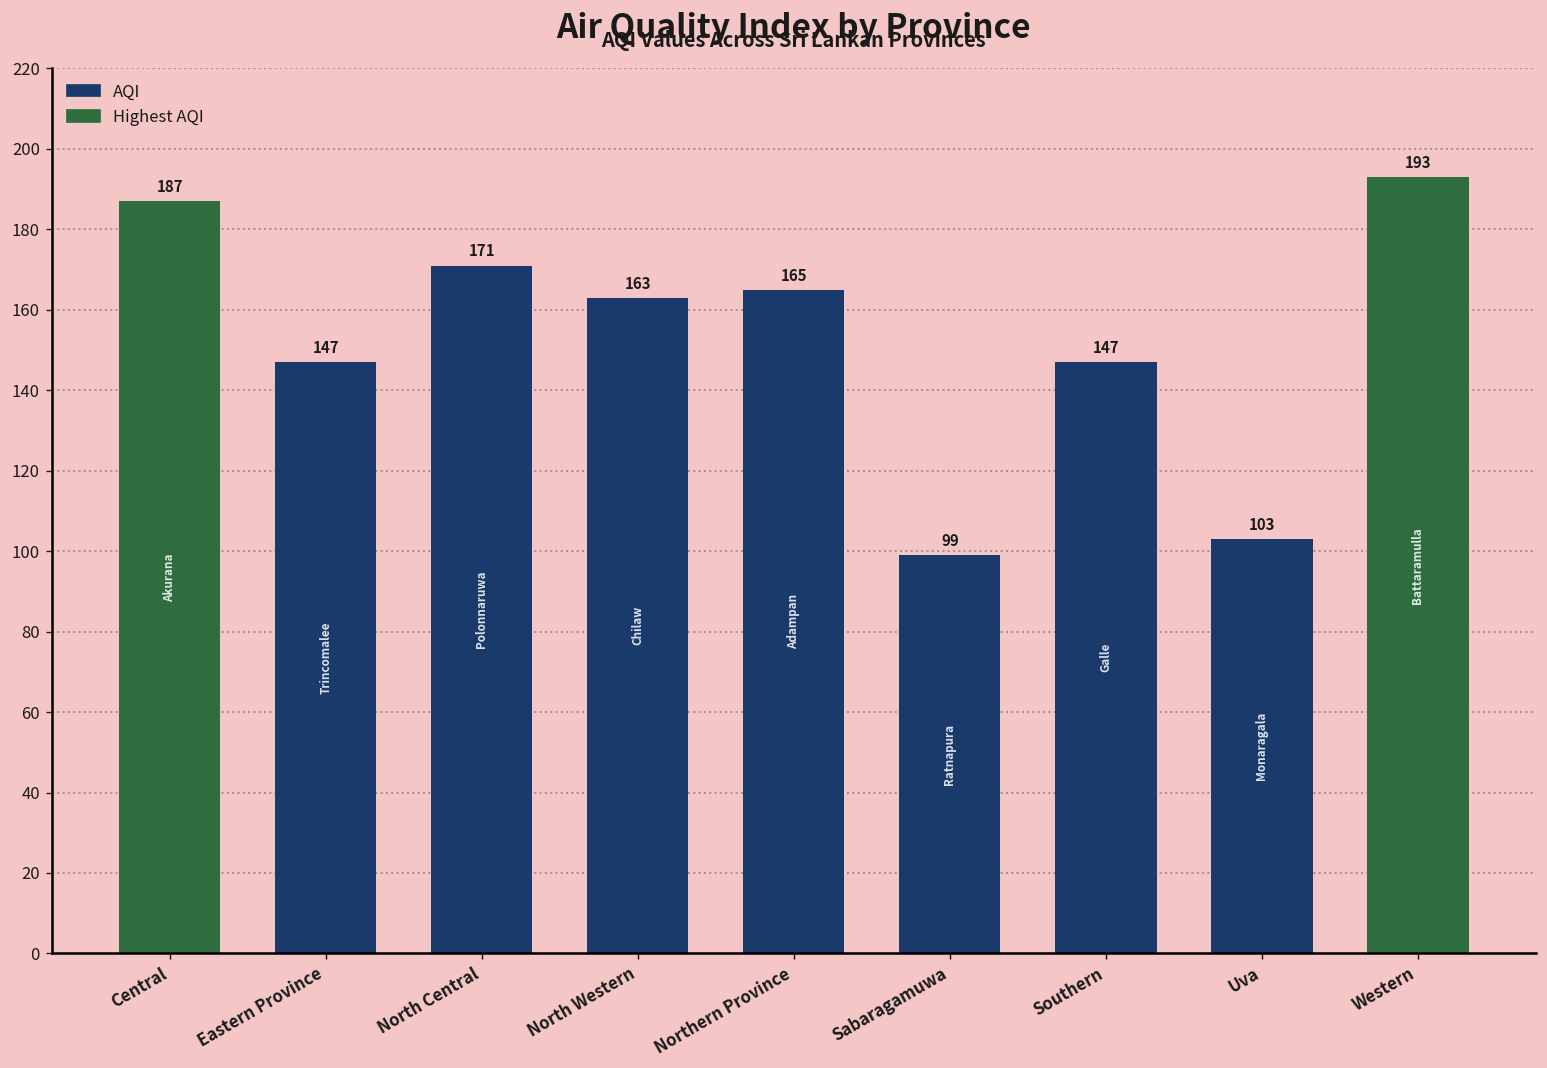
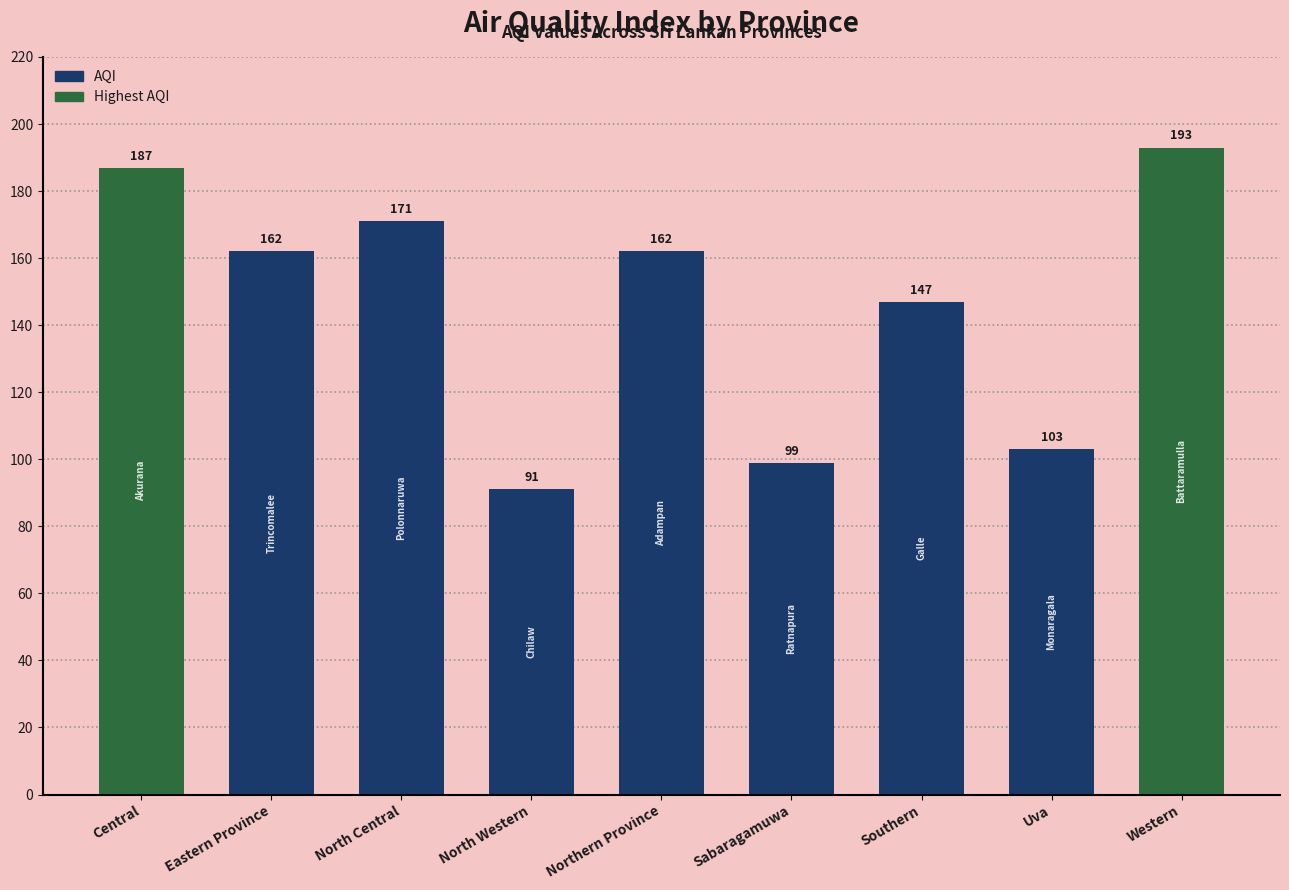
Eastern Province: 147 -> 162
North Western: 163 -> 91
Northern Province: 165 -> 162
